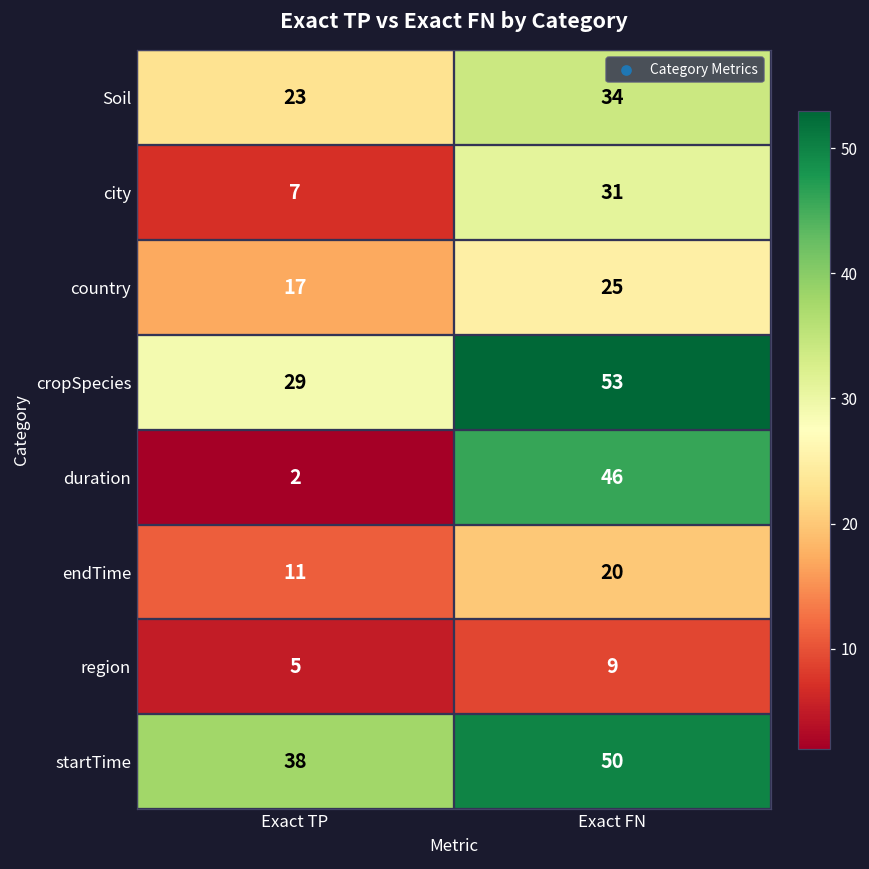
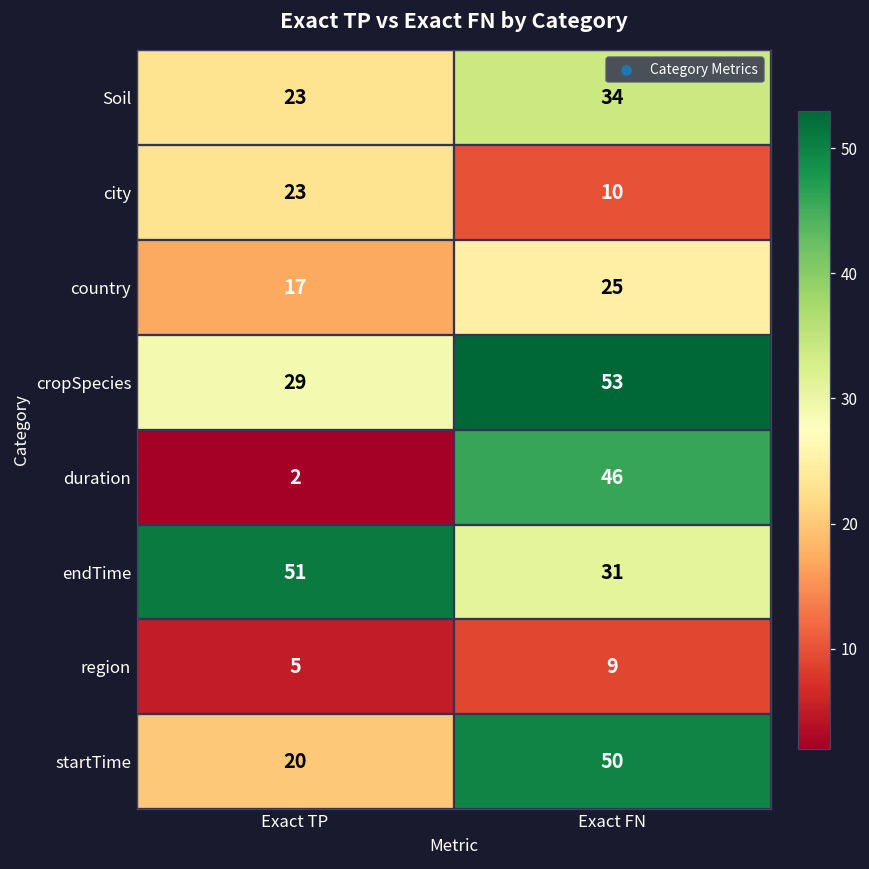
city, Exact TP: 7 -> 23
city, Exact FN: 31 -> 10
endTime, Exact TP: 11 -> 51
endTime, Exact FN: 20 -> 31
startTime, Exact TP: 38 -> 20
